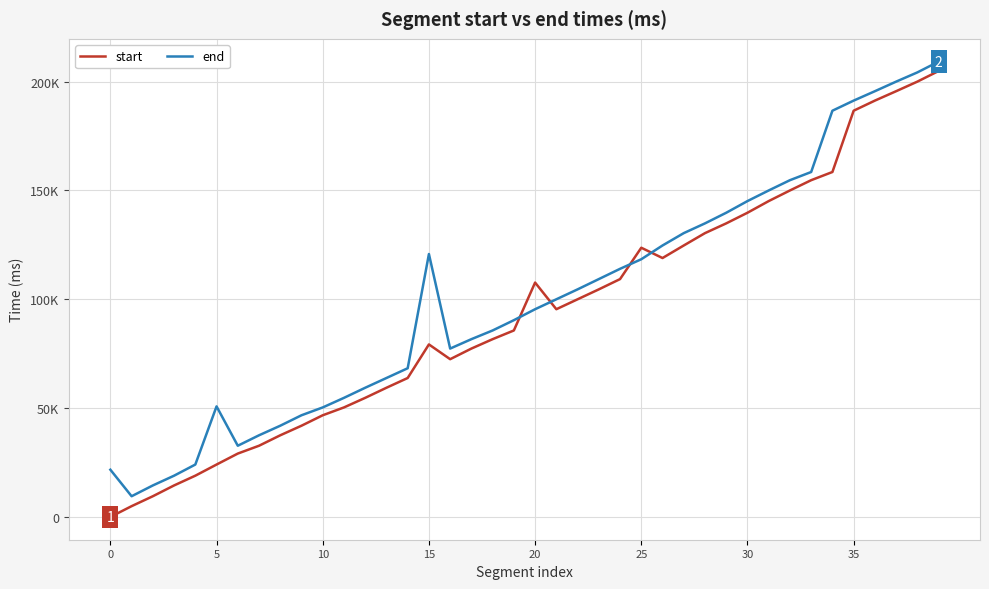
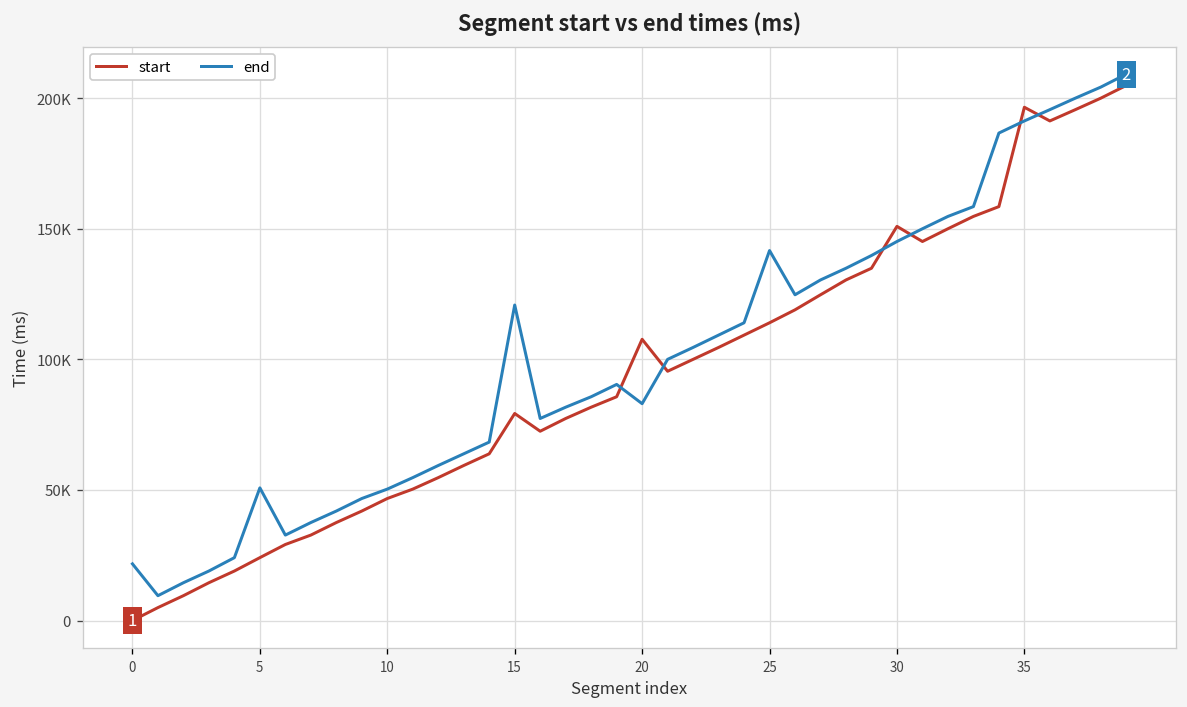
end, 20: 95000 -> 83000
start, 25: 124000 -> 114000
end, 25: 118000 -> 142000
start, 30: 140000 -> 151000
start, 35: 187000 -> 197000
